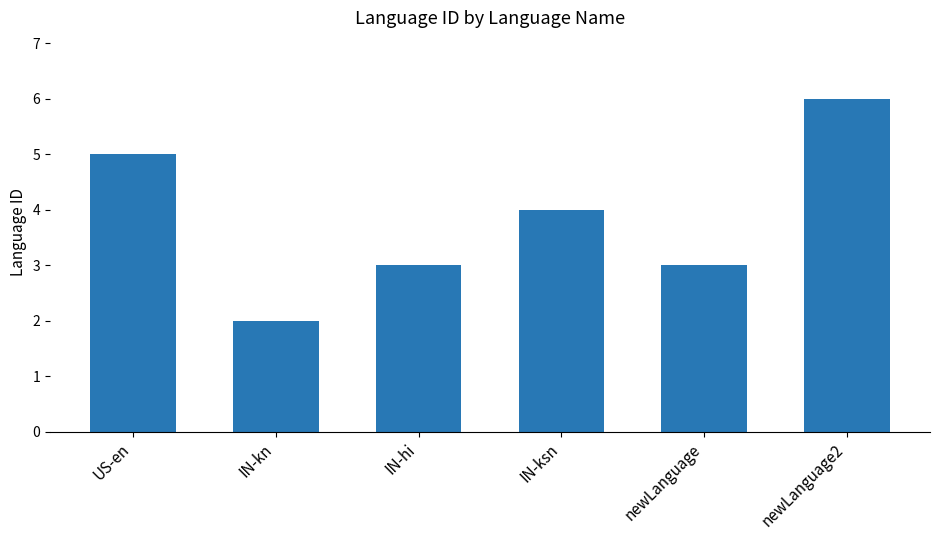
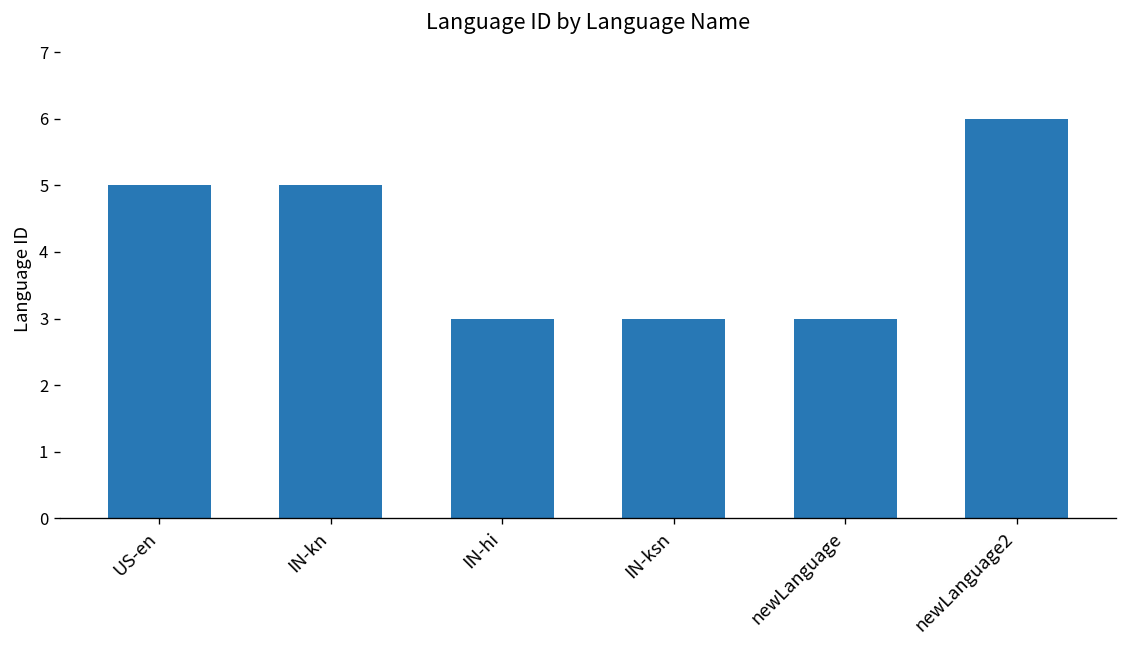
IN-kn: 2 -> 5
IN-ksn: 4 -> 3
